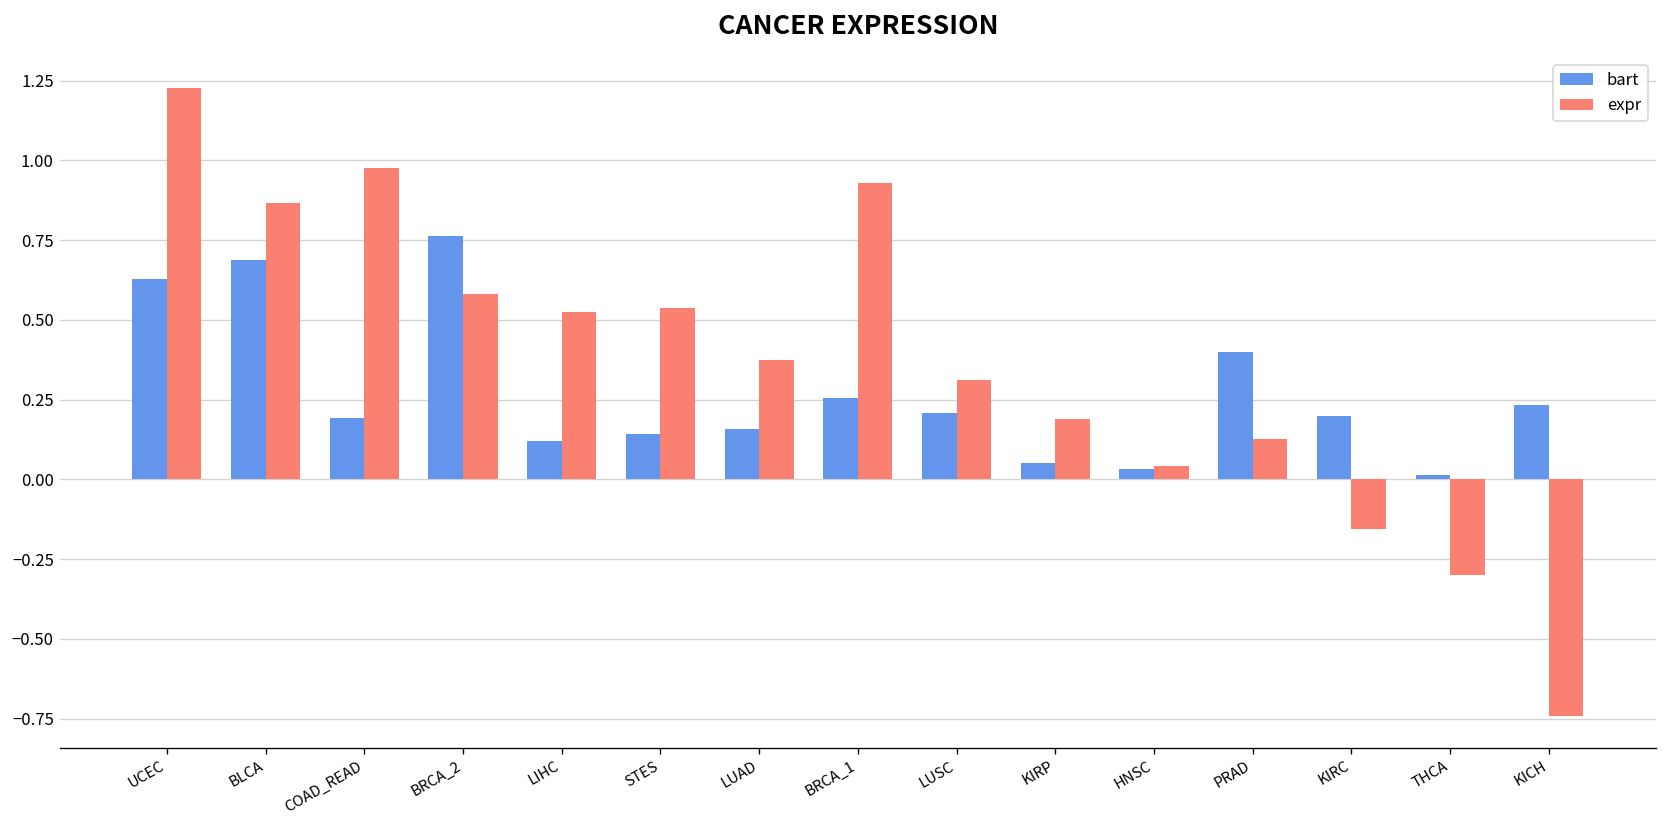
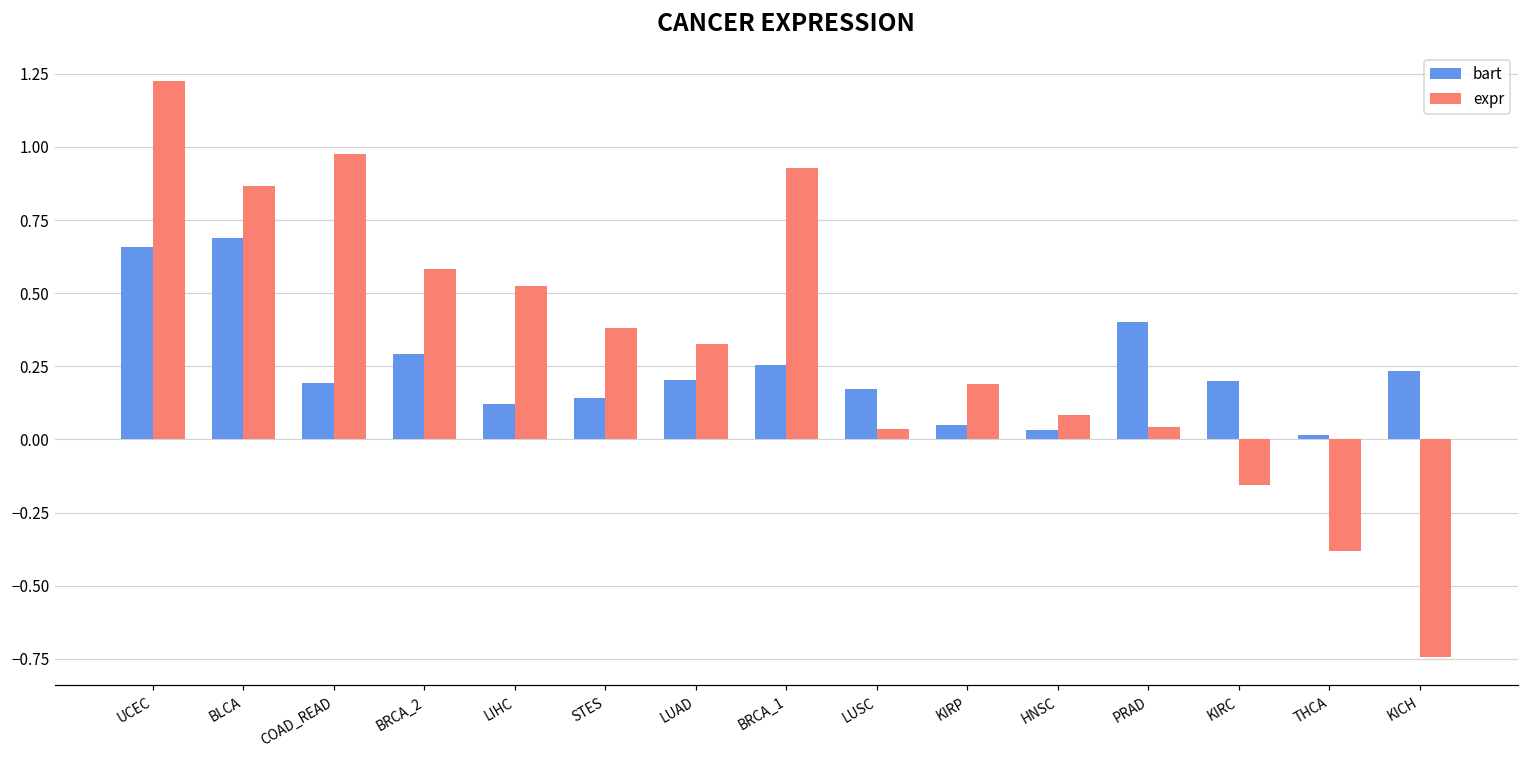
bart, UCEC: 0.63 -> 0.66
bart, BRCA_2: 0.76 -> 0.29
expr, STES: 0.54 -> 0.38
bart, LUAD: 0.16 -> 0.20
expr, LUAD: 0.38 -> 0.33
bart, LUSC: 0.21 -> 0.17
expr, LUSC: 0.31 -> 0.04
expr, HNSC: 0.04 -> 0.08
expr, PRAD: 0.13 -> 0.04
expr, THCA: -0.30 -> -0.38
